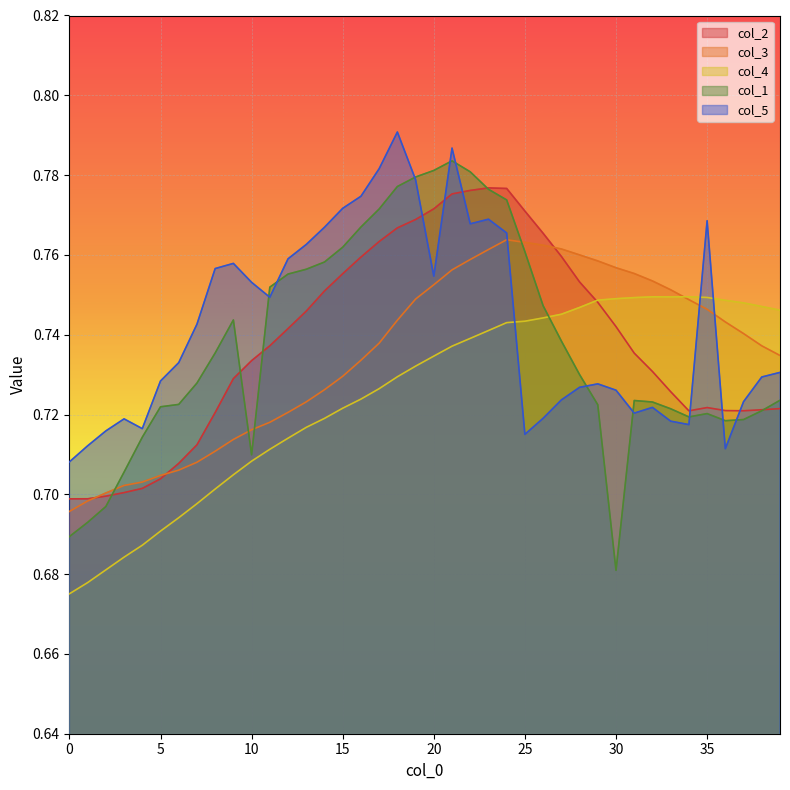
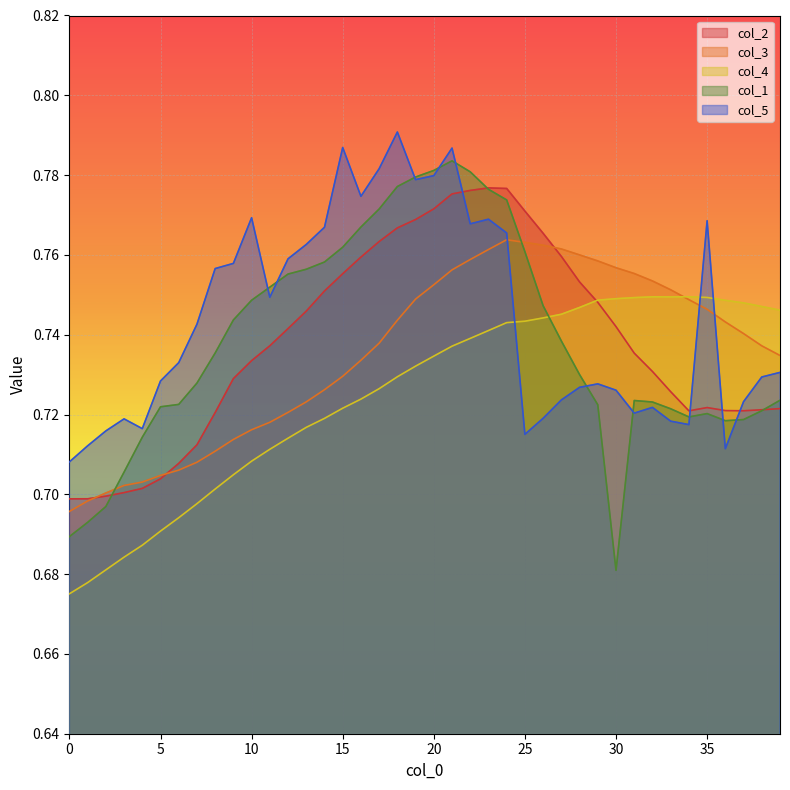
col_1, 10: 0.710 -> 0.749
col_5, 10: 0.753 -> 0.769
col_5, 15: 0.772 -> 0.787
col_5, 20: 0.755 -> 0.780
